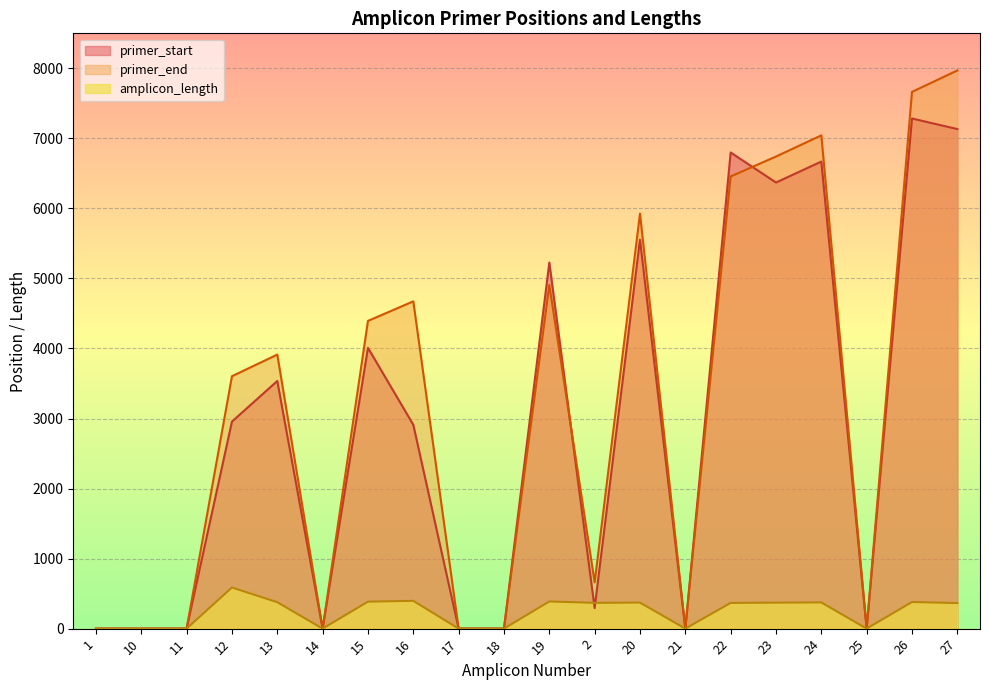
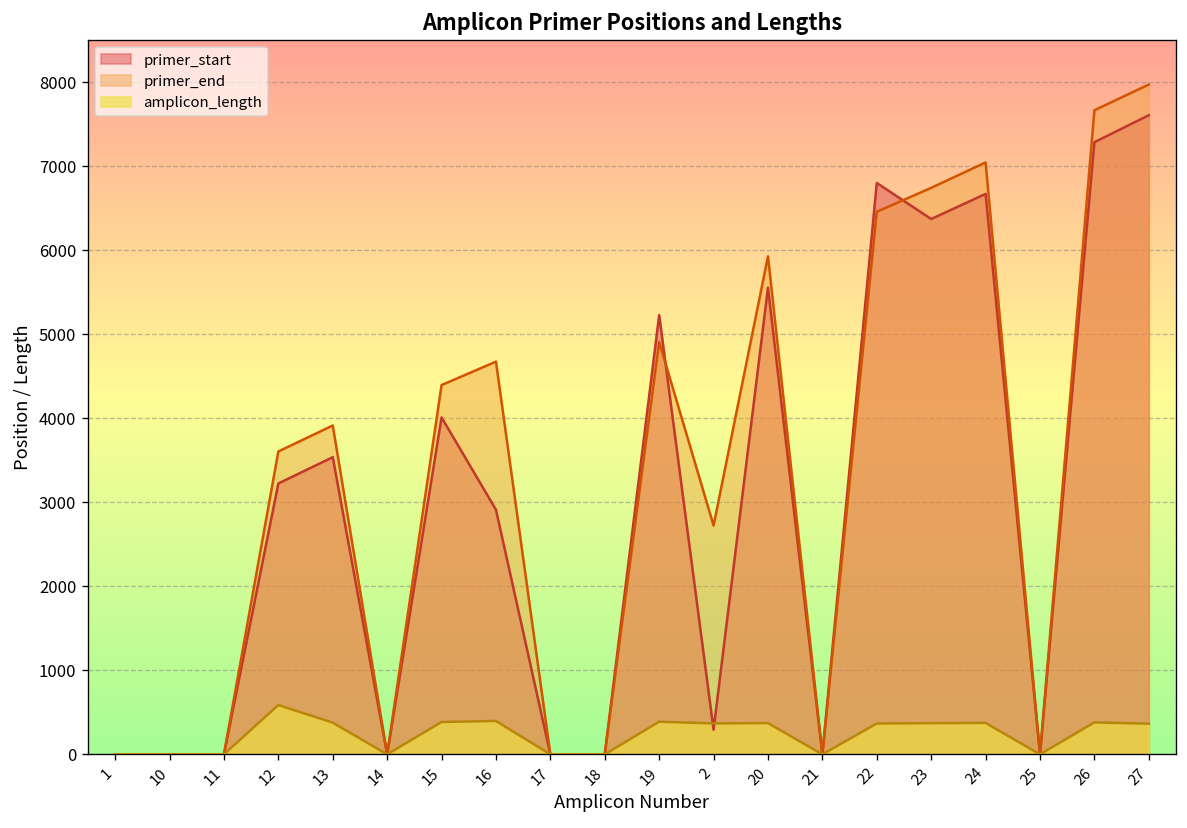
primer_start, 12: 3000 -> 3200
primer_end, 2: 700 -> 2700
primer_start, 27: 7100 -> 7600
